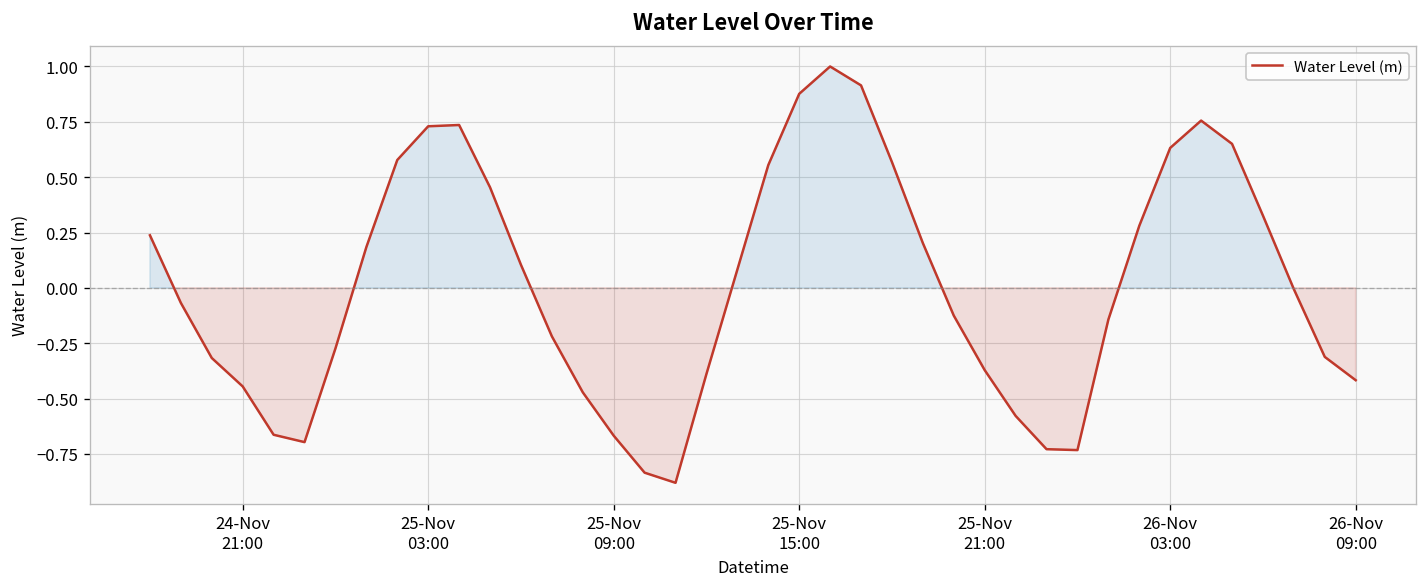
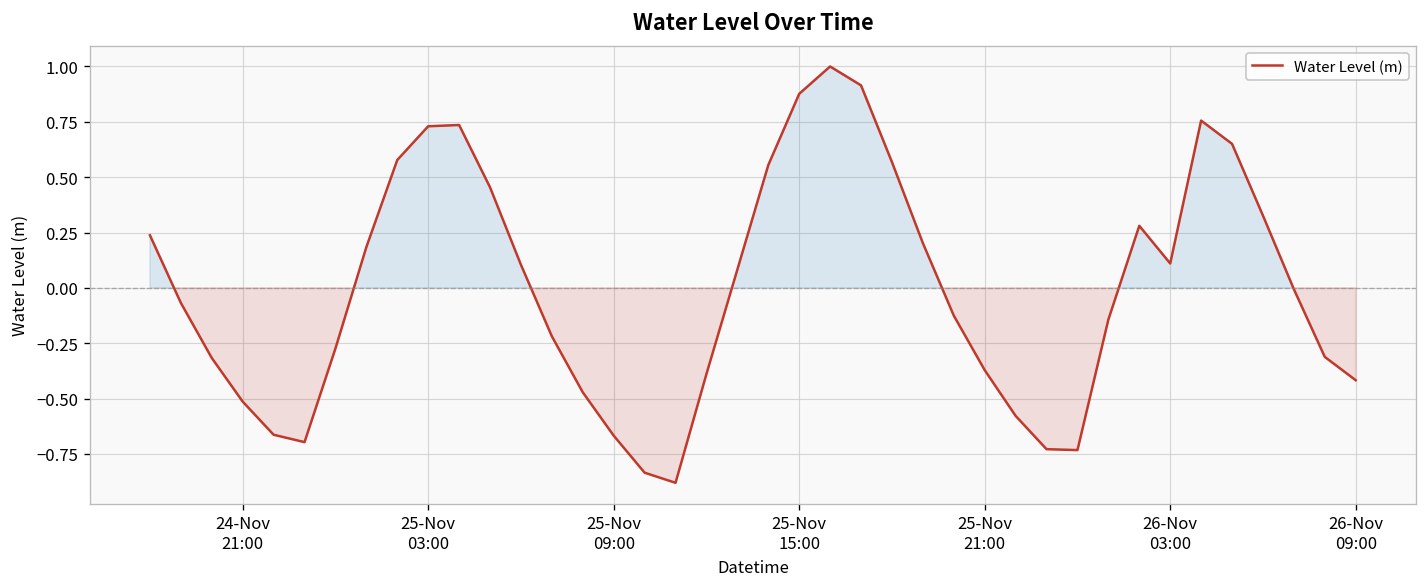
24-Nov 21:00: -0.45 -> -0.51
26-Nov 03:00: 0.63 -> 0.11
